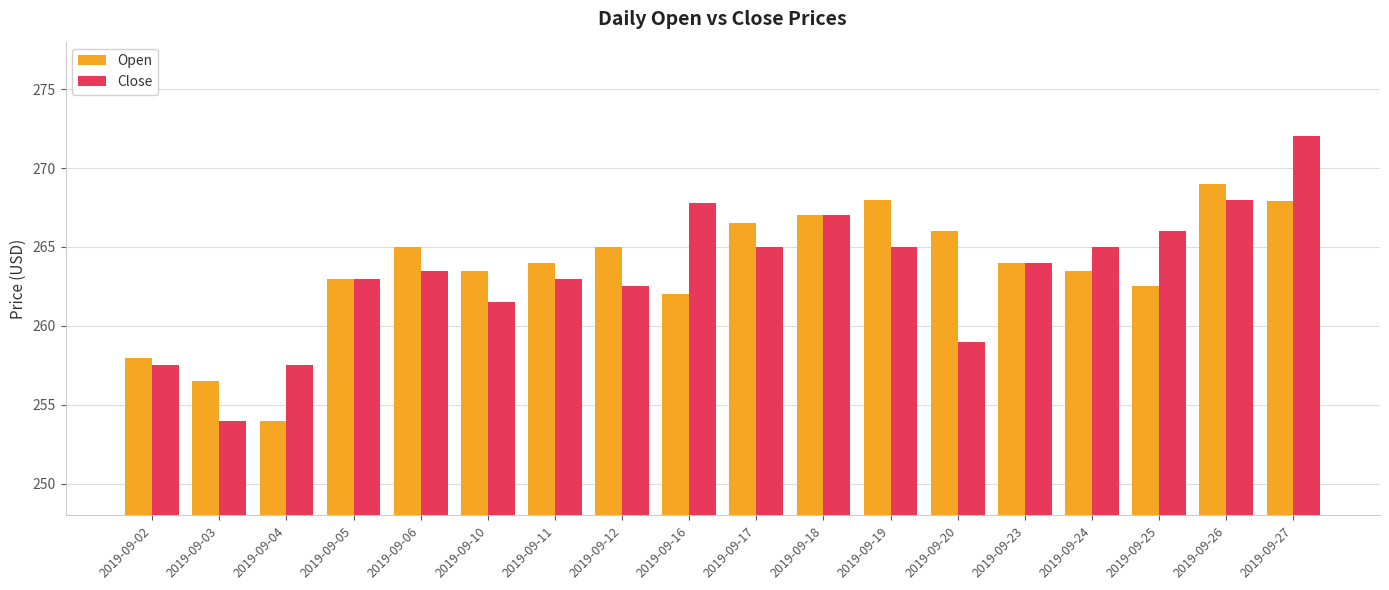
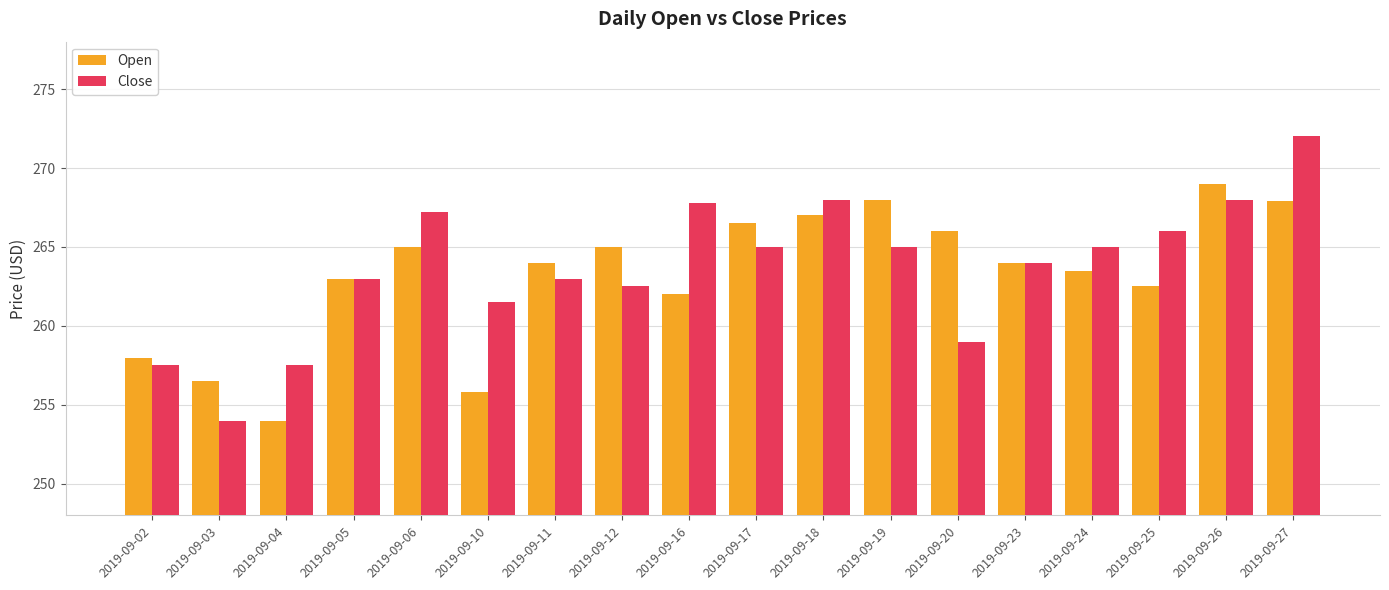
Close, 2019-09-06: 263.5 -> 267.2
Open, 2019-09-10: 263.5 -> 255.8
Close, 2019-09-18: 267 -> 268
